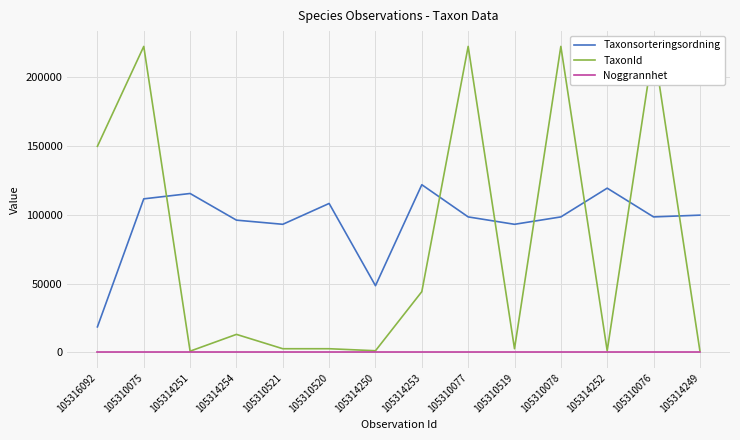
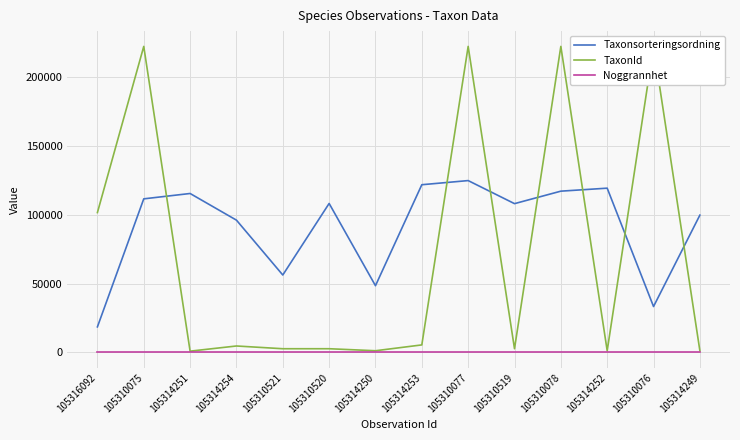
TaxonId, 105316092: 150000 -> 102000
TaxonId, 105314254: 13000 -> 5000
Taxonsorteringsordning, 105310521: 93000 -> 56000
TaxonId, 105314253: 44000 -> 5000
Taxonsorteringsordning, 105310077: 99000 -> 125000
Taxonsorteringsordning, 105310519: 93000 -> 108000
Taxonsorteringsordning, 105310078: 99000 -> 117000
Taxonsorteringsordning, 105310076: 99000 -> 33000
